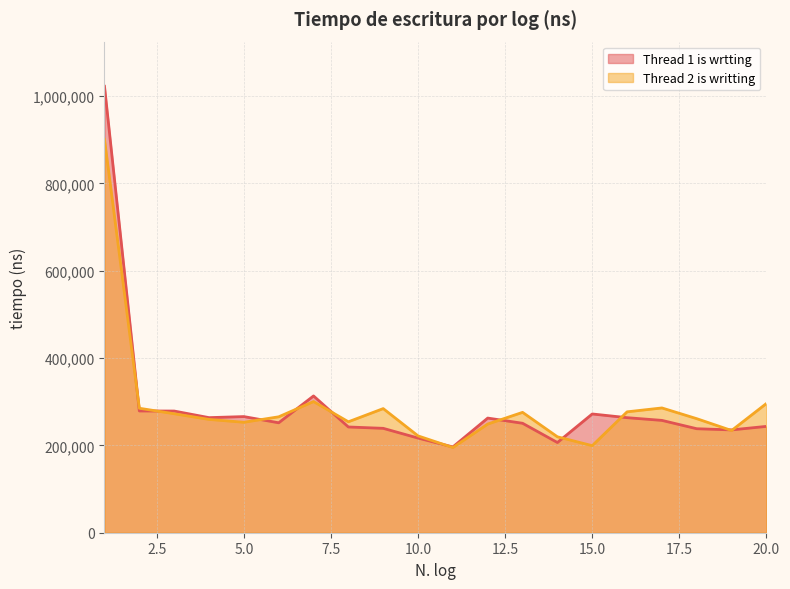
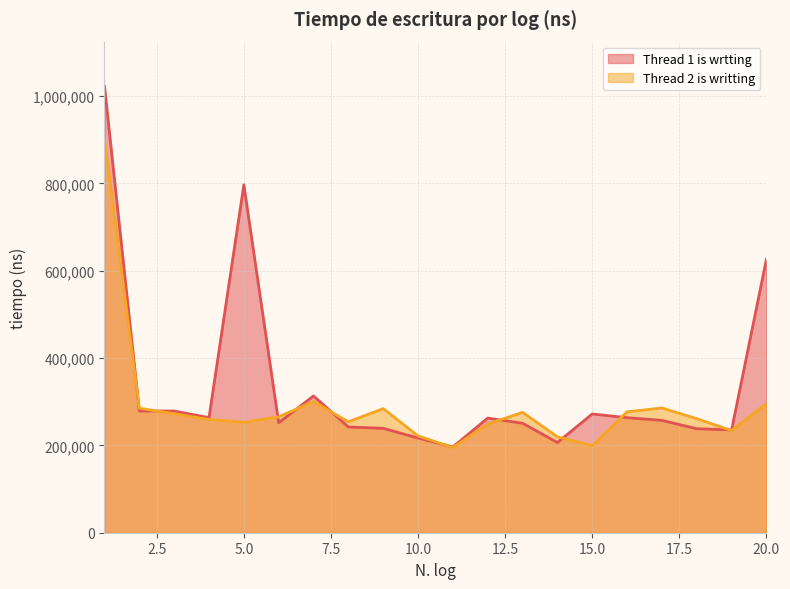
Thread 1 is wrtting, 5.0: 270,000 -> 800,000
Thread 1 is wrtting, 20.0: 240,000 -> 630,000
